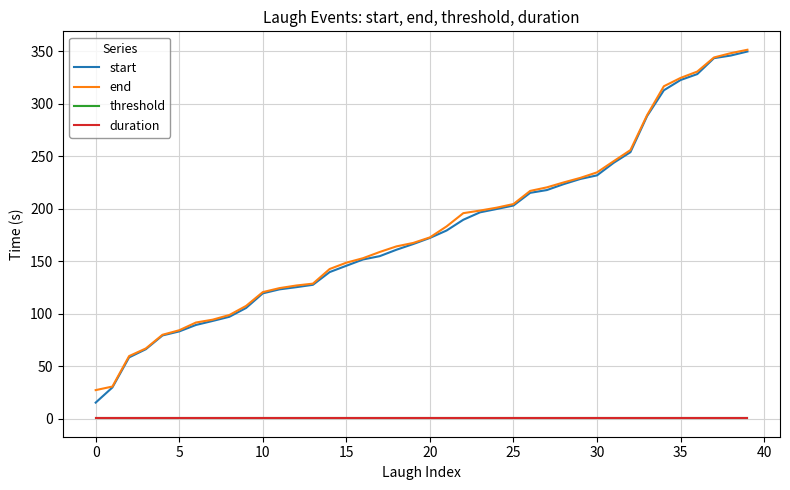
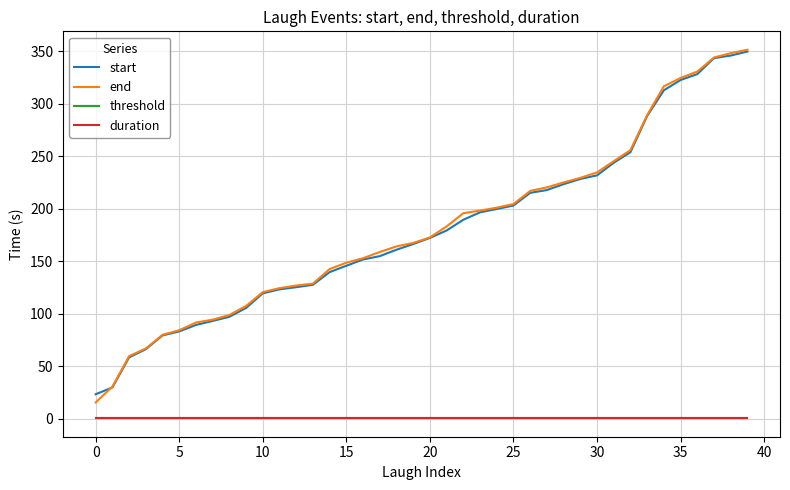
start, 0: 15 -> 23
end, 0: 27 -> 16
